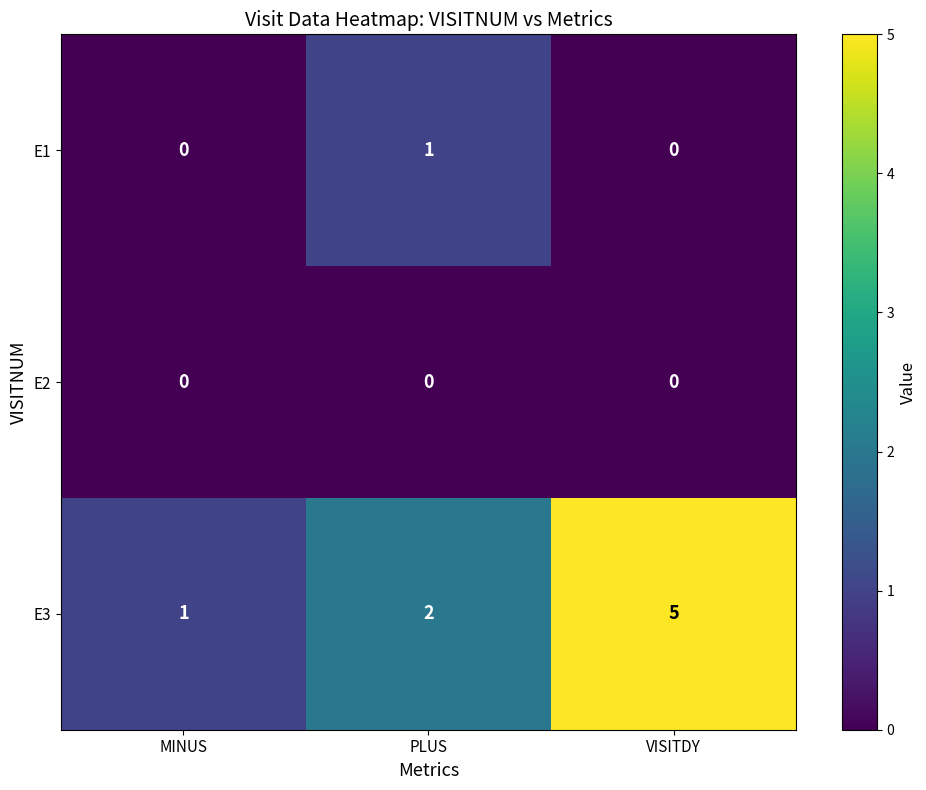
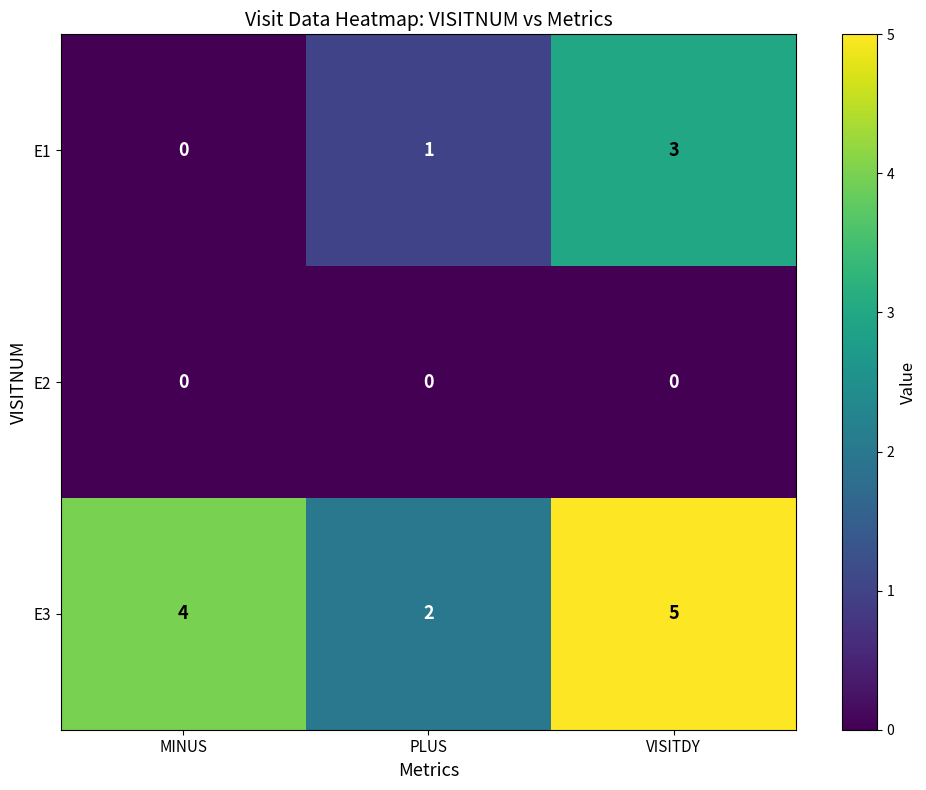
E1, VISITDY: 0 -> 3
E3, MINUS: 1 -> 4
